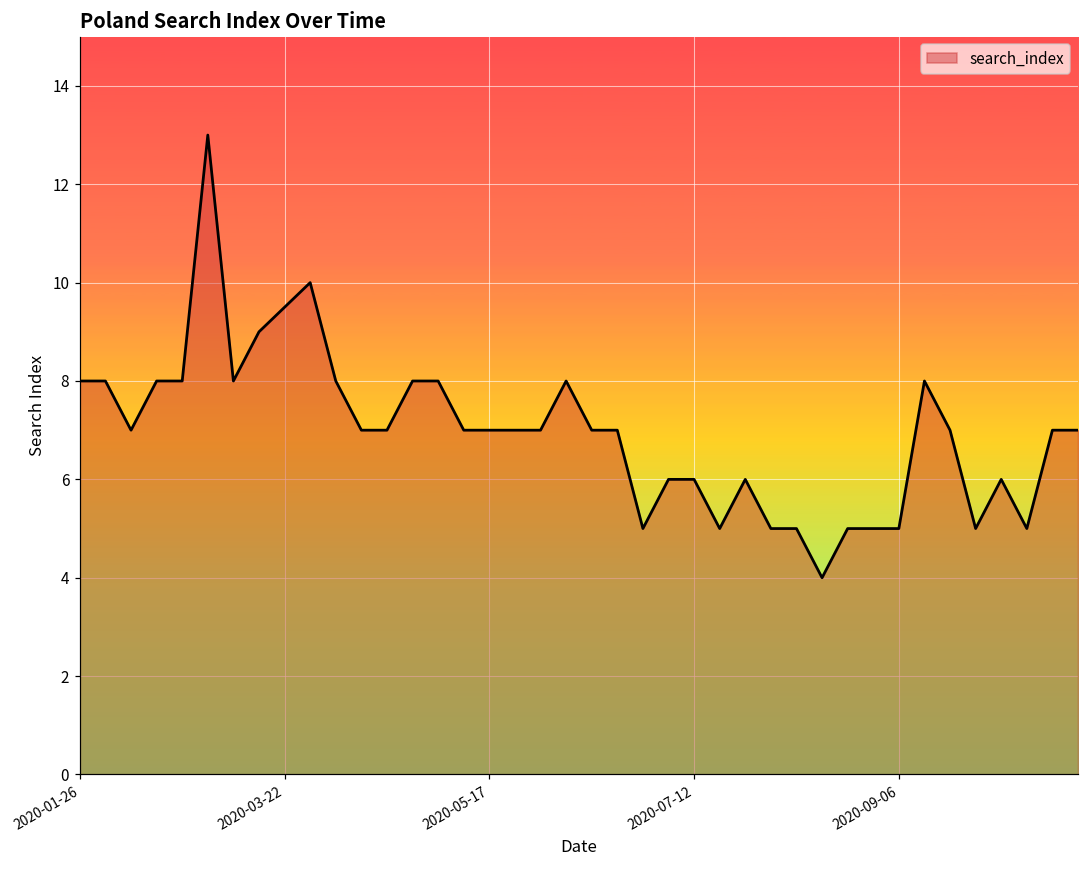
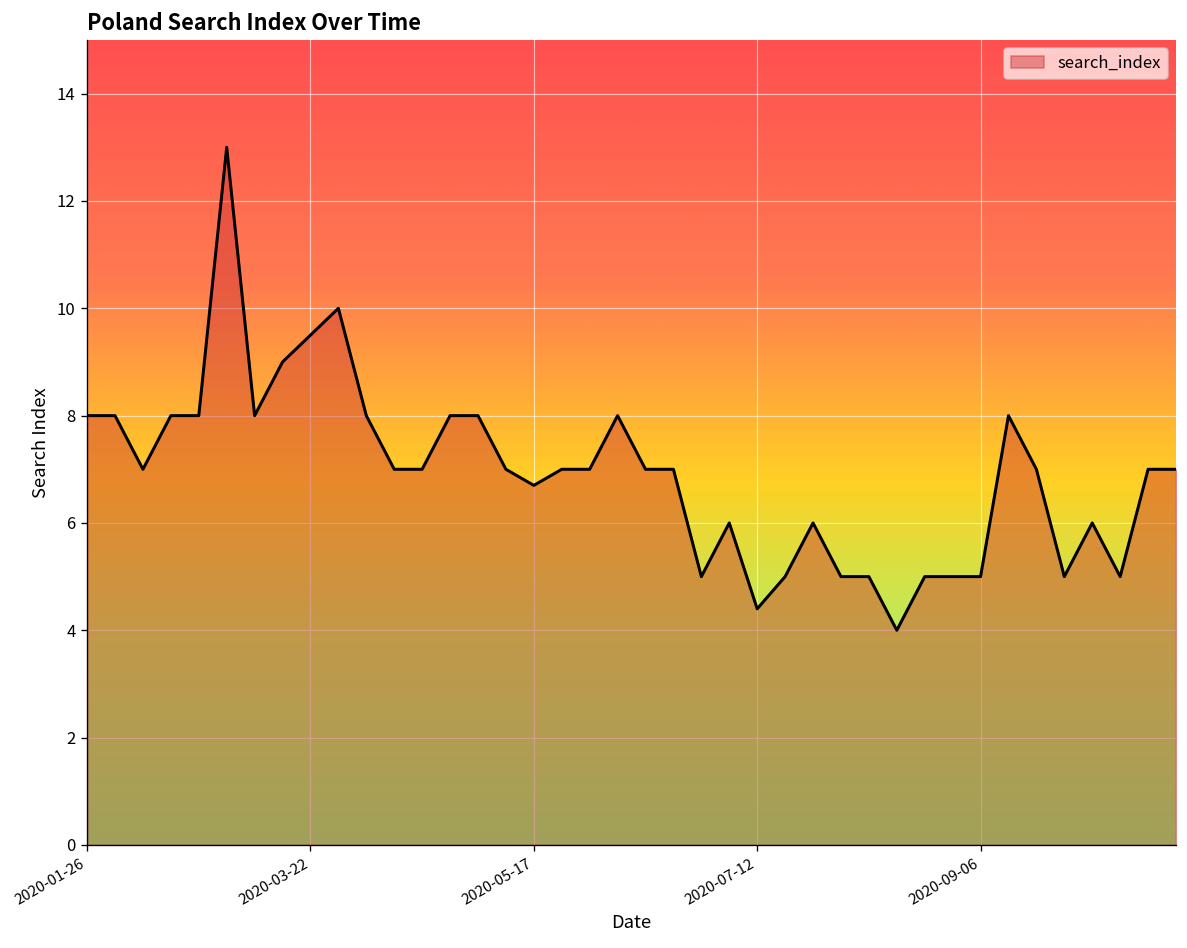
2020-05-17: 7.0 -> 6.7
2020-07-12: 6.0 -> 4.4
